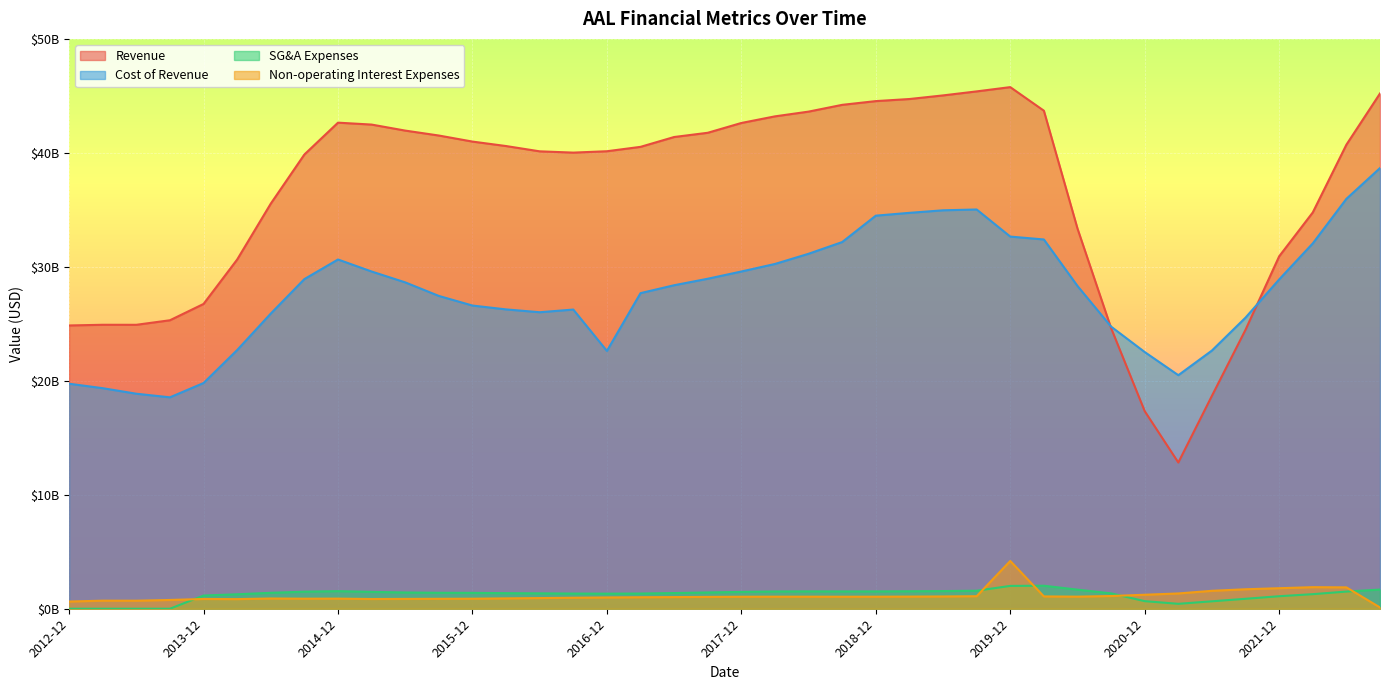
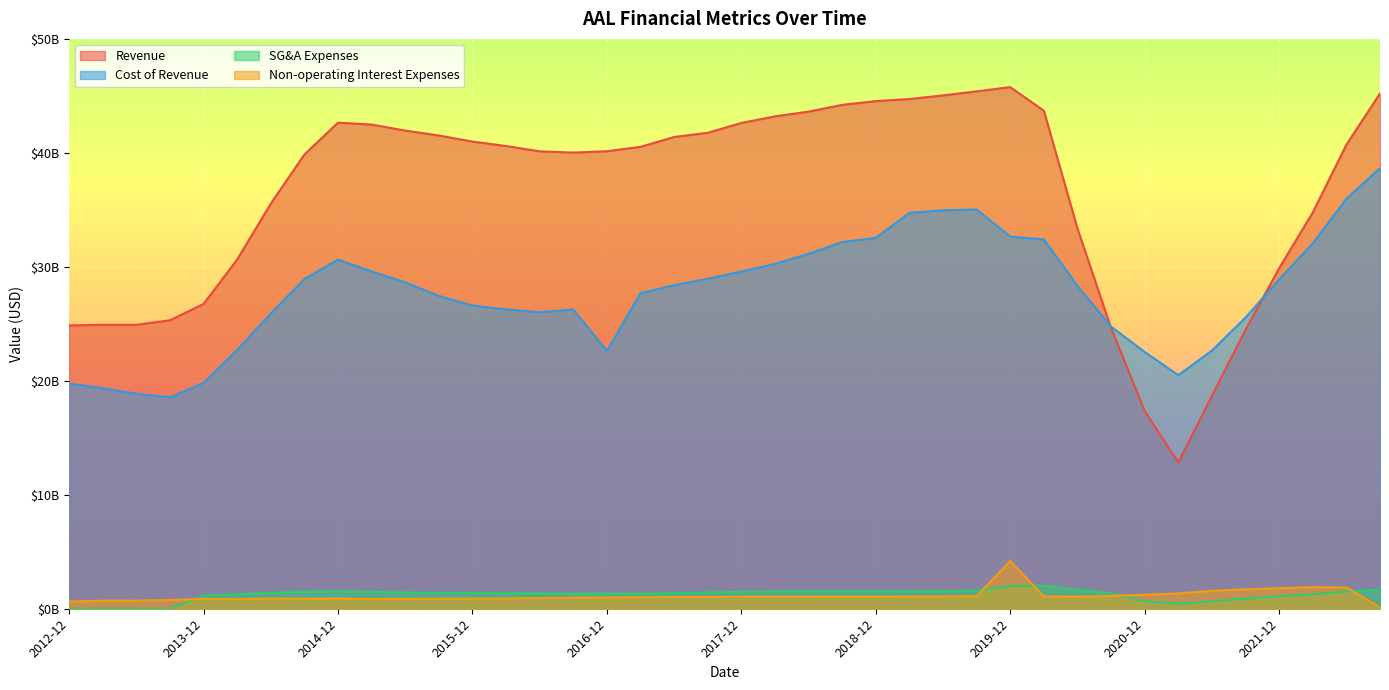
Cost of Revenue, 2018-12: $34500000000 -> $32500000000
Revenue, 2021-12: $30900000000 -> $29900000000
